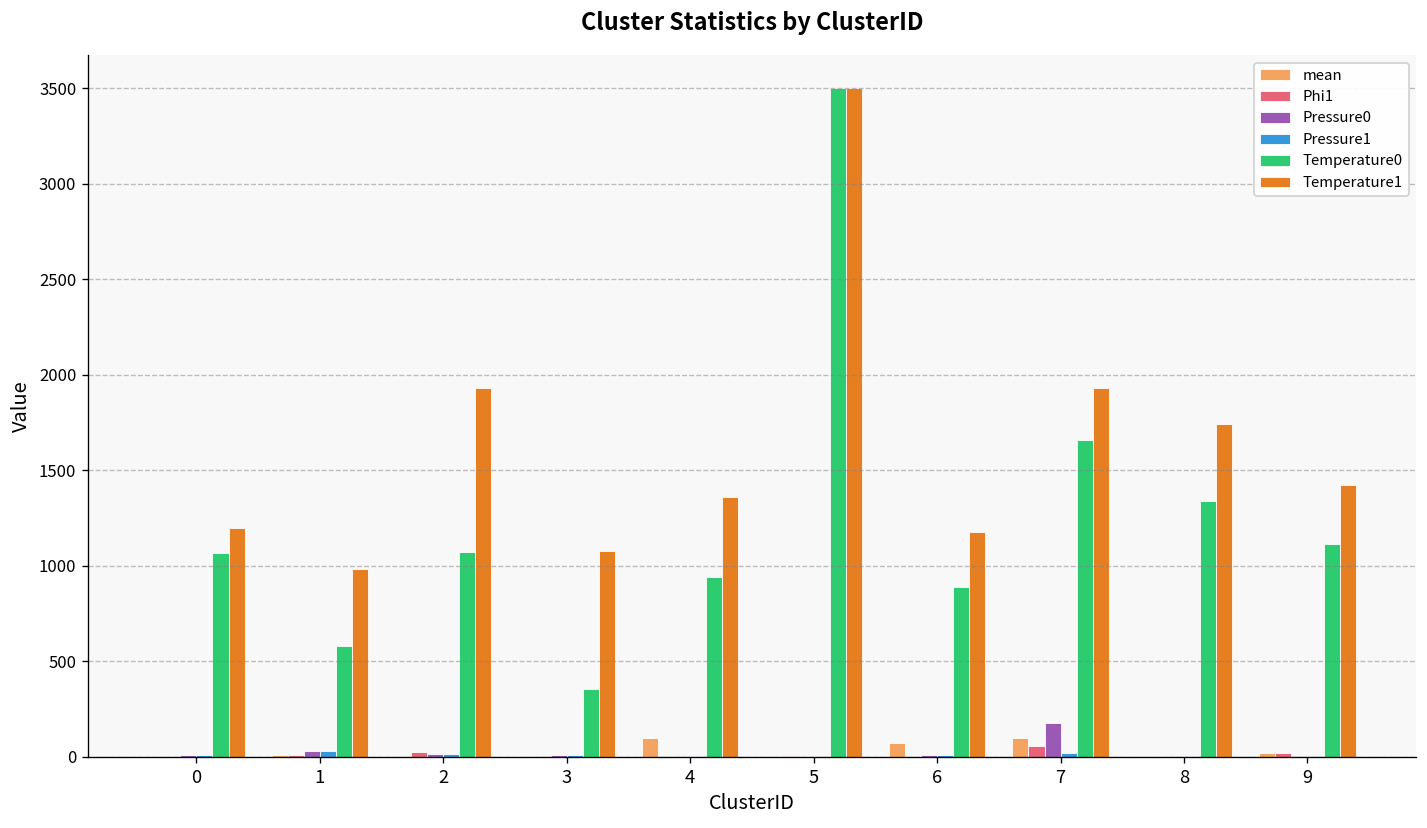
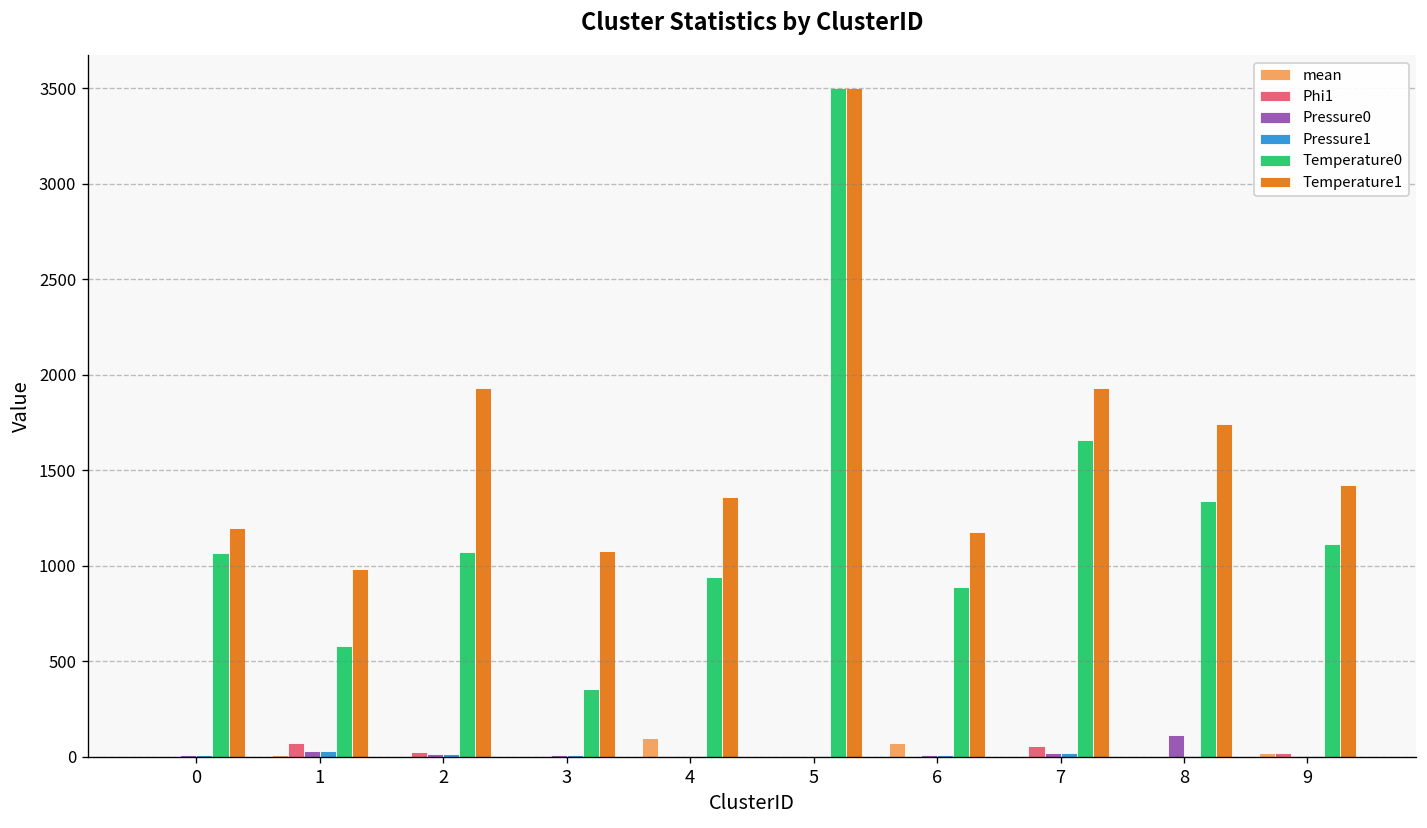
Phi1, 1: 10 -> 70
mean, 7: 100 -> 0
Pressure0, 7: 180 -> 20
Pressure0, 8: 10 -> 120
